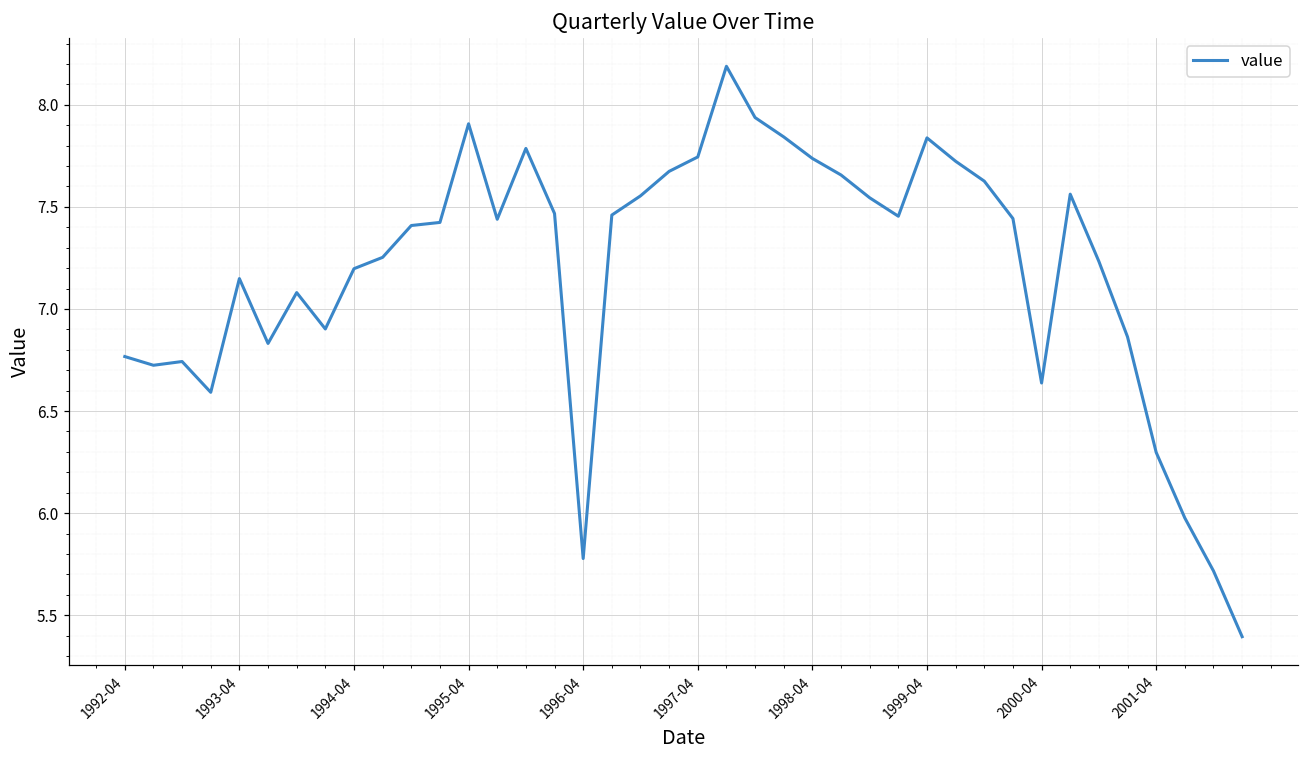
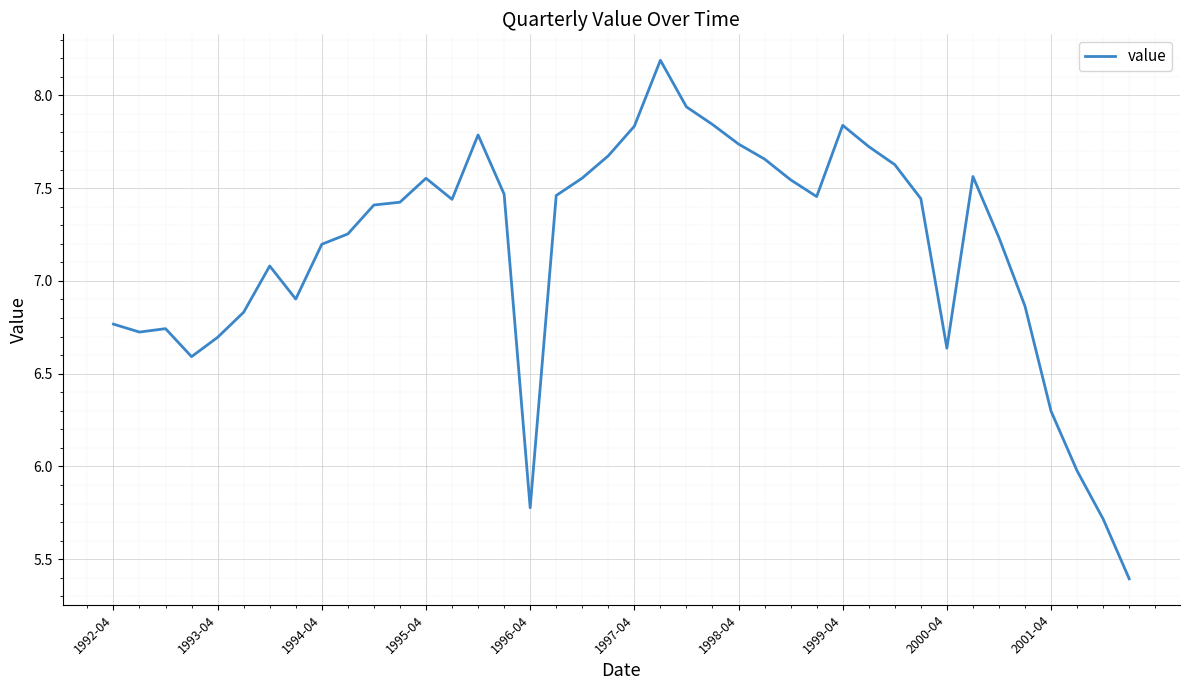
1993-04: 7.15 -> 6.70
1995-04: 7.91 -> 7.55
1997-04: 7.74 -> 7.83
